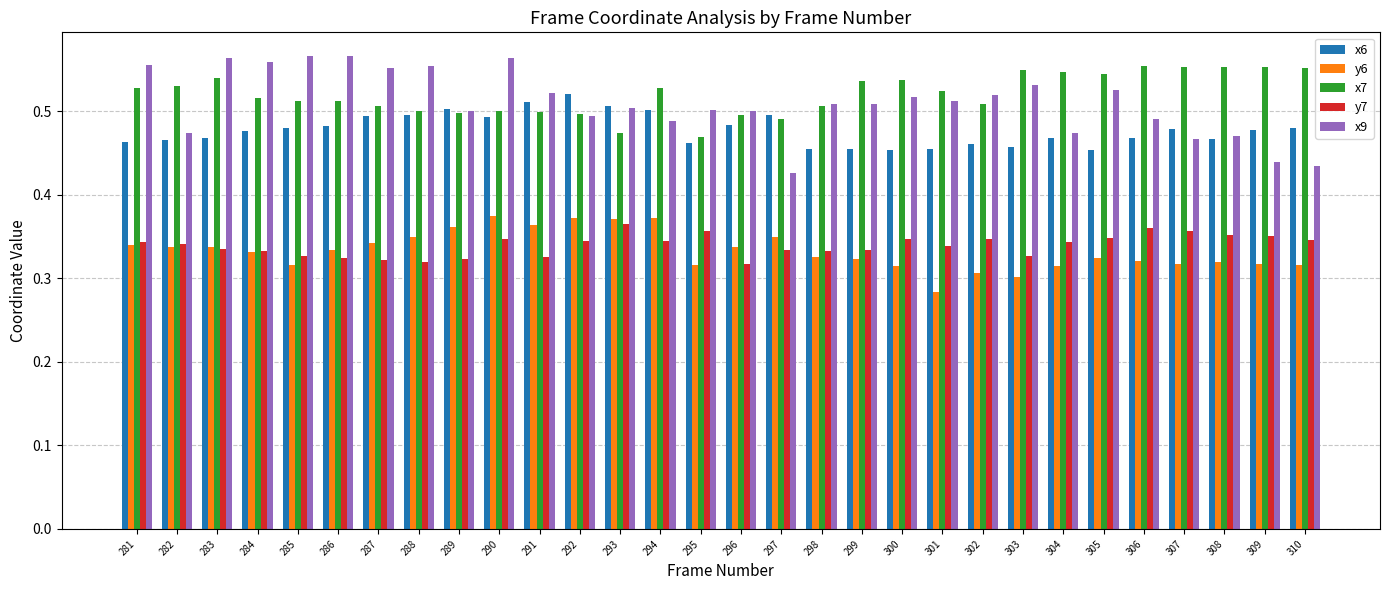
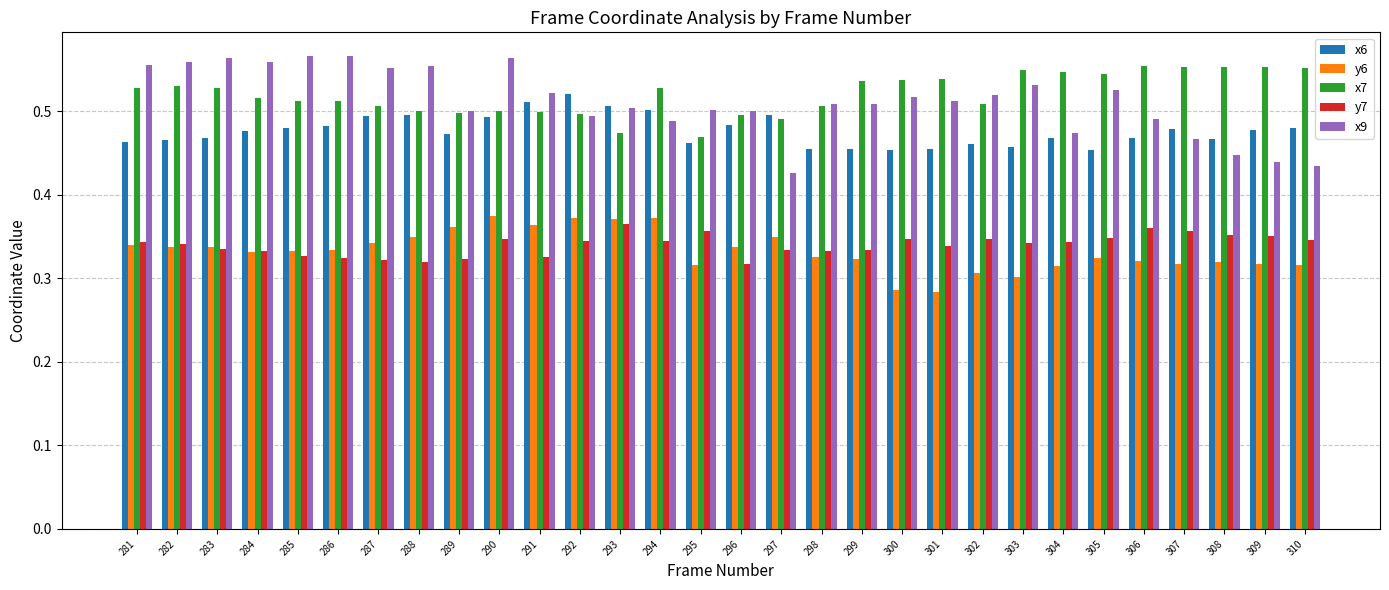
x9, 282: 0.47 -> 0.56
x7, 283: 0.54 -> 0.53
y6, 285: 0.32 -> 0.33
x6, 289: 0.50 -> 0.47
y6, 300: 0.31 -> 0.29
x7, 301: 0.52 -> 0.54
y7, 303: 0.33 -> 0.34
x9, 308: 0.47 -> 0.45
